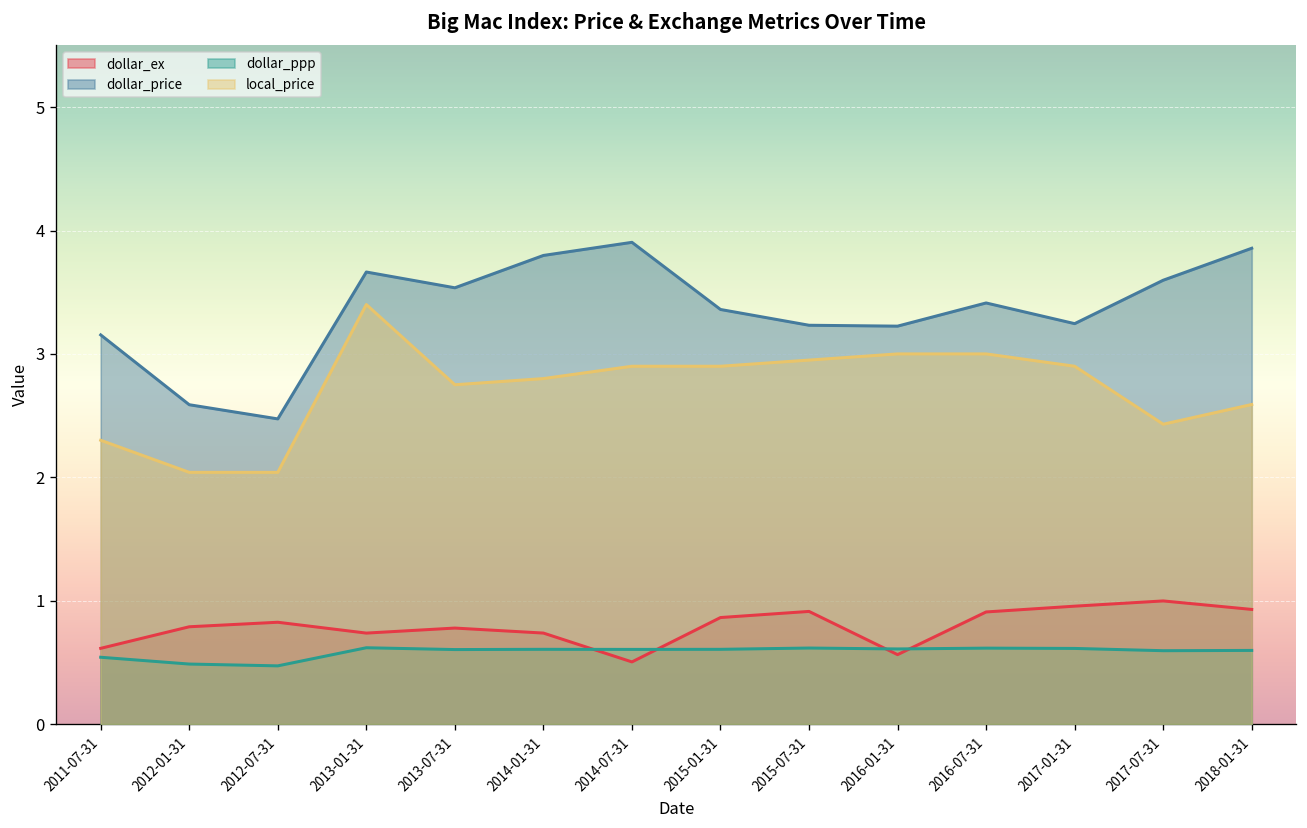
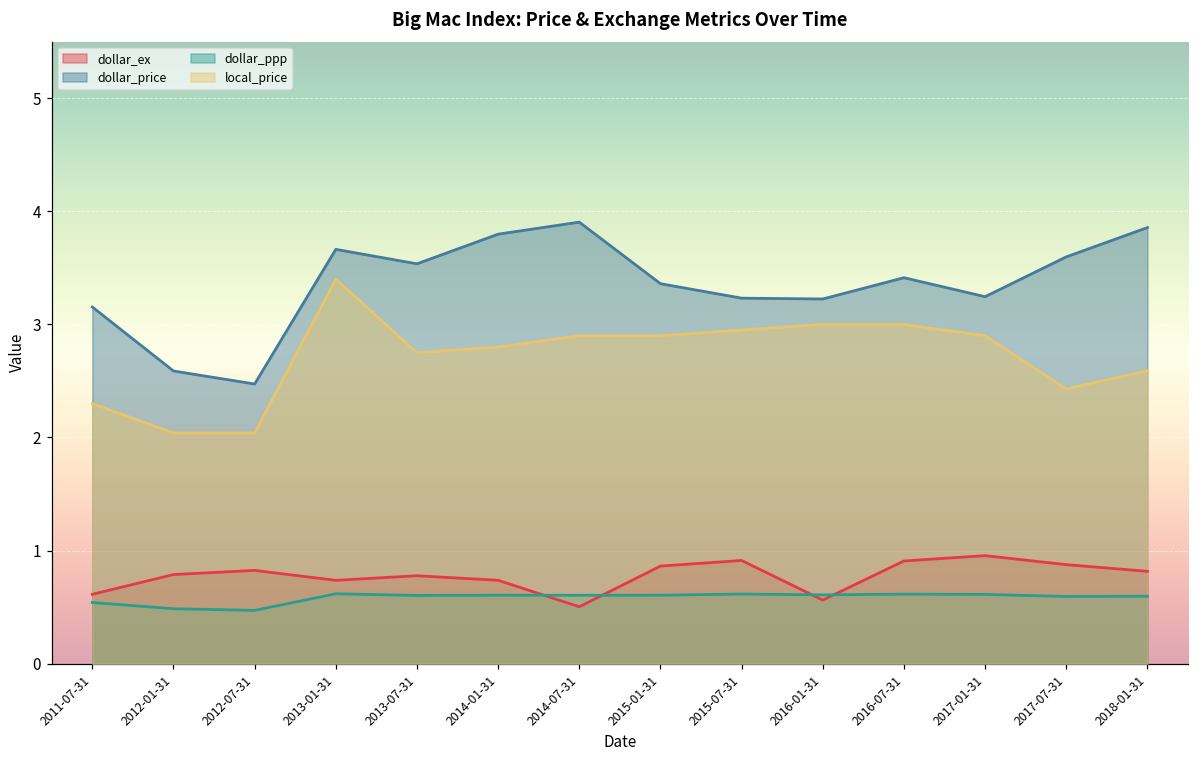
dollar_ex, 2017-07-31: 1.00 -> 0.88
dollar_ex, 2018-01-31: 0.93 -> 0.82
